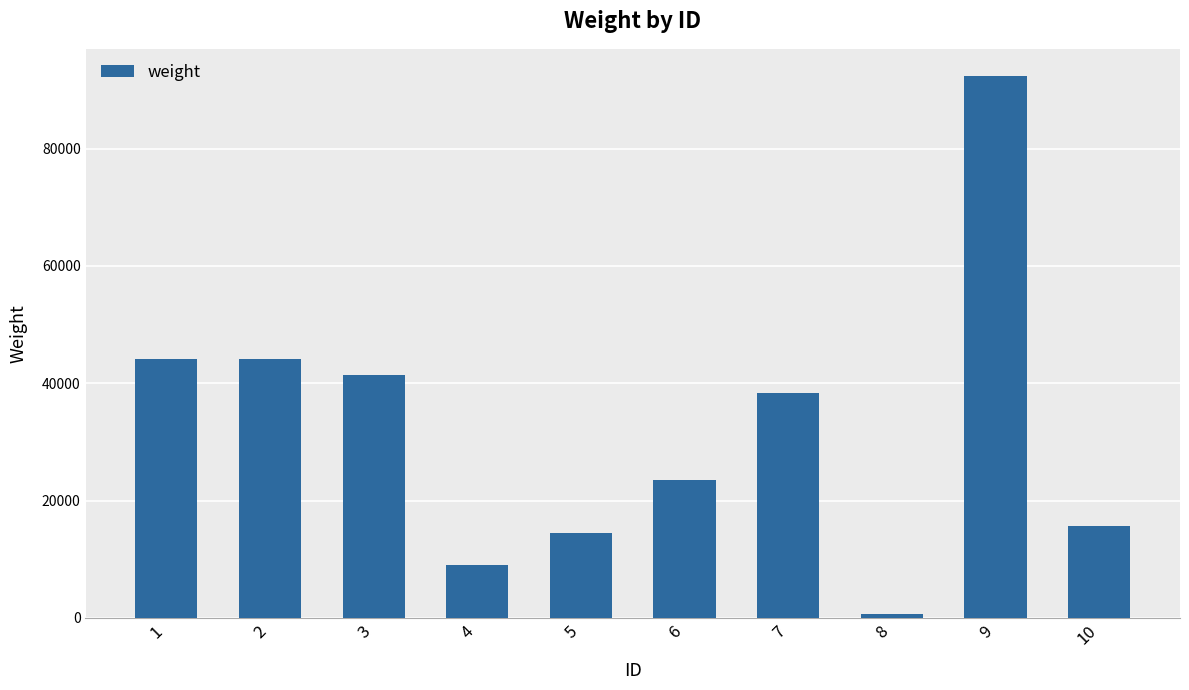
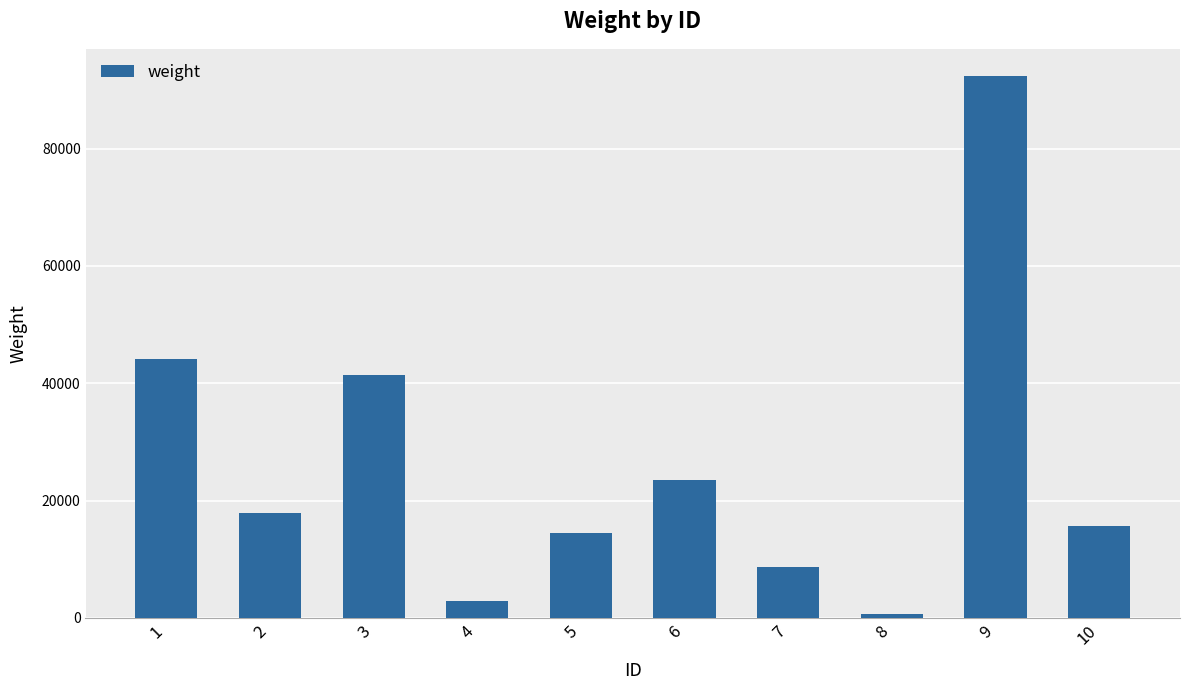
2: 44000 -> 18000
4: 9000 -> 3000
7: 38000 -> 9000
